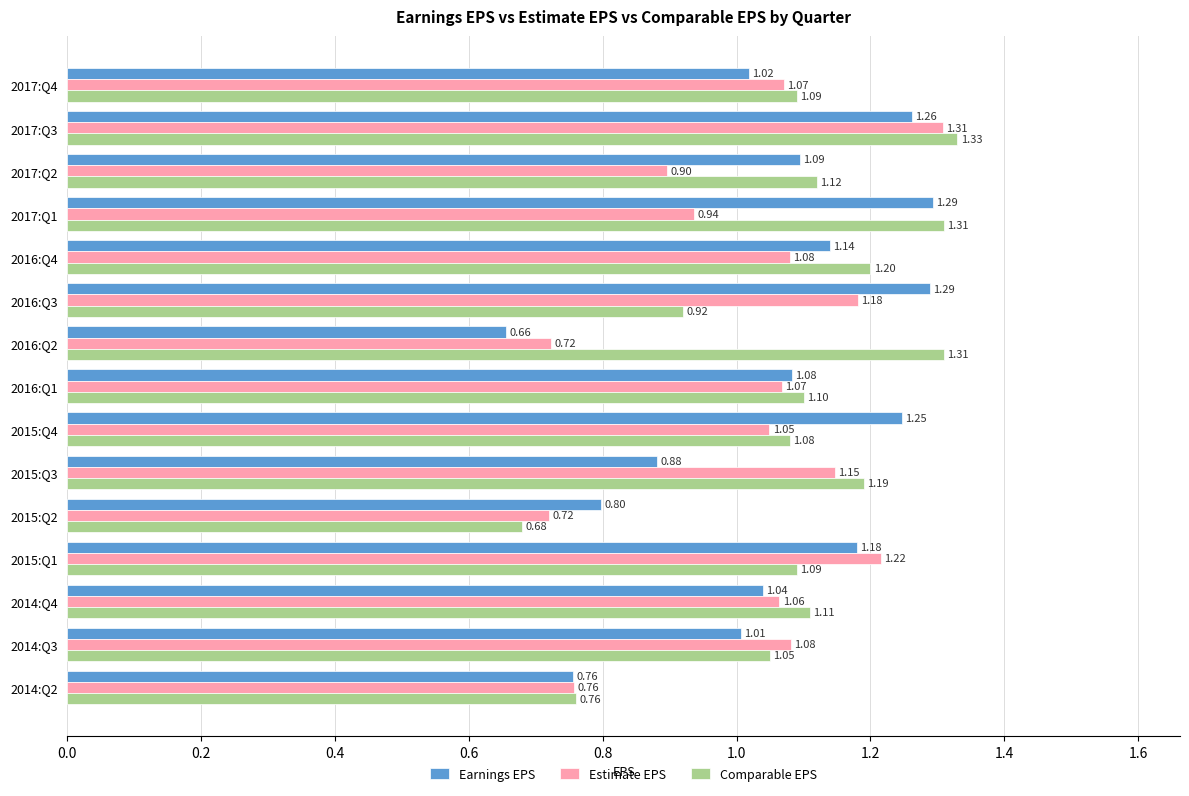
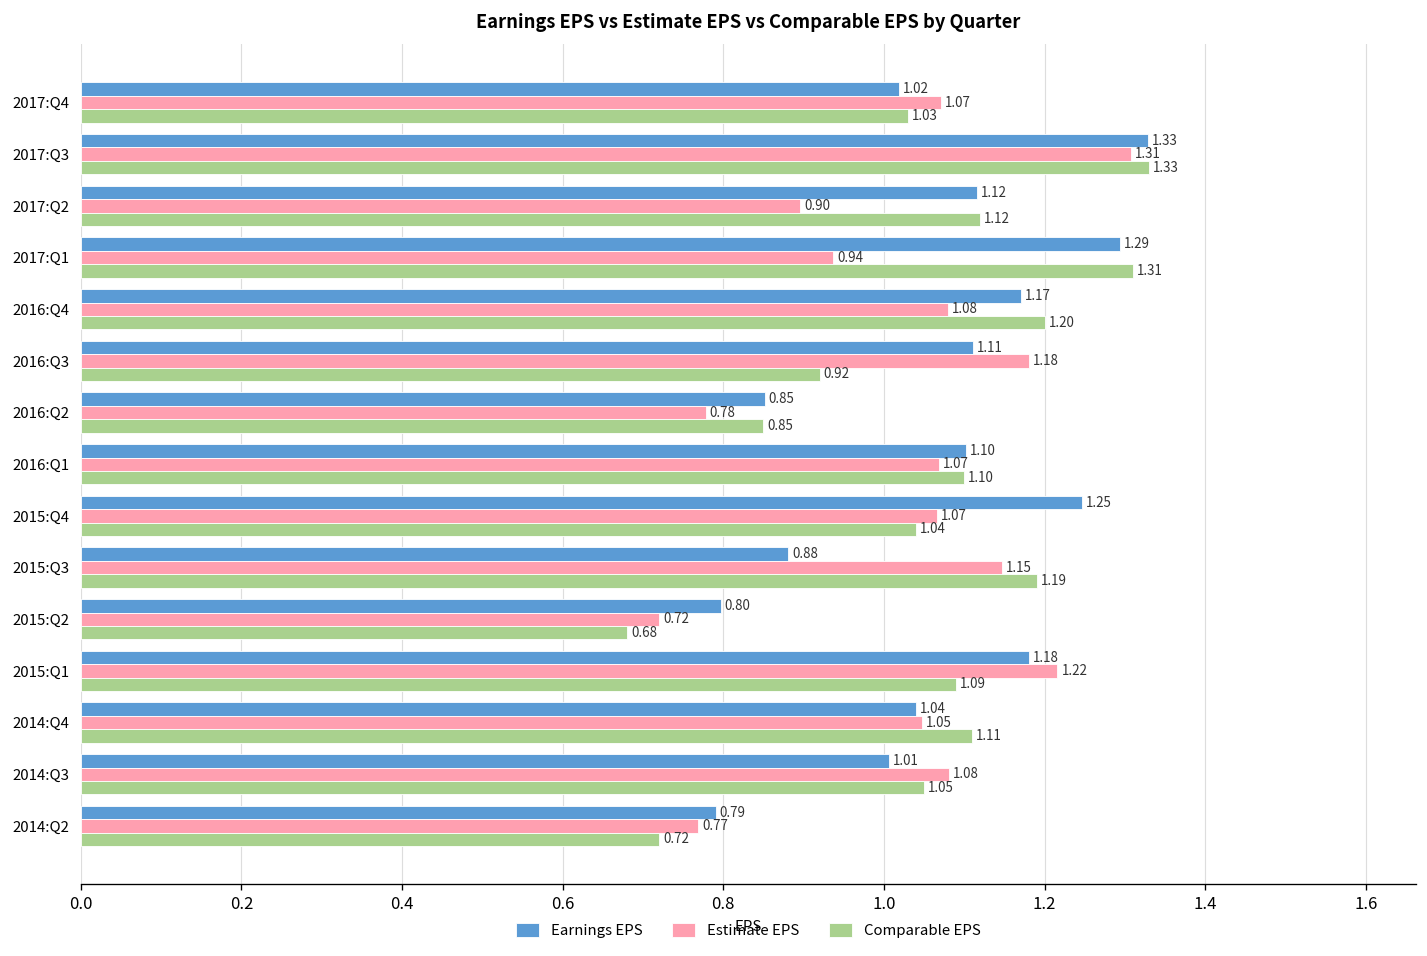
Comparable EPS, 2017:Q4: 1.09 -> 1.03
Earnings EPS, 2017:Q3: 1.26 -> 1.33
Earnings EPS, 2017:Q2: 1.09 -> 1.12
Earnings EPS, 2016:Q4: 1.14 -> 1.17
Earnings EPS, 2016:Q3: 1.29 -> 1.11
Earnings EPS, 2016:Q2: 0.66 -> 0.85
Estimate EPS, 2016:Q2: 0.72 -> 0.78
Comparable EPS, 2016:Q2: 1.31 -> 0.85
Earnings EPS, 2016:Q1: 1.08 -> 1.10
Estimate EPS, 2015:Q4: 1.05 -> 1.07
Comparable EPS, 2015:Q4: 1.08 -> 1.04
Estimate EPS, 2014:Q4: 1.06 -> 1.05
Earnings EPS, 2014:Q2: 0.76 -> 0.79
Estimate EPS, 2014:Q2: 0.76 -> 0.77
Comparable EPS, 2014:Q2: 0.76 -> 0.72
